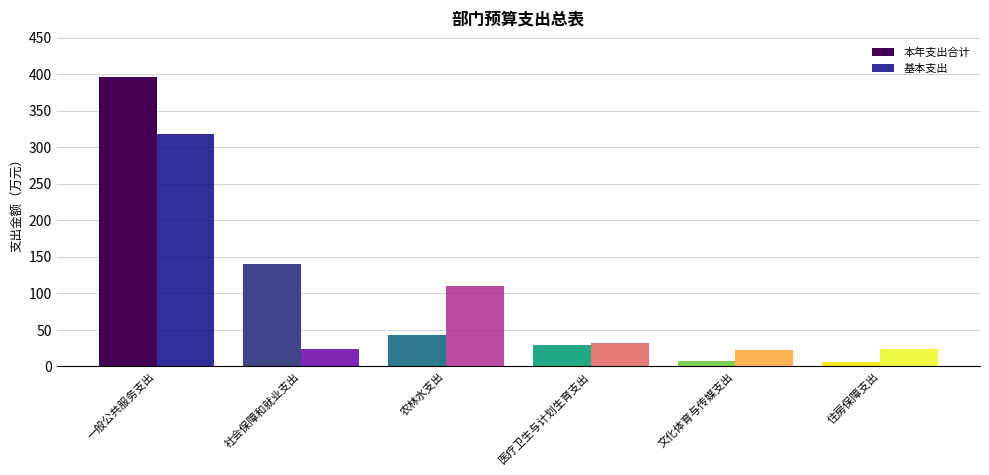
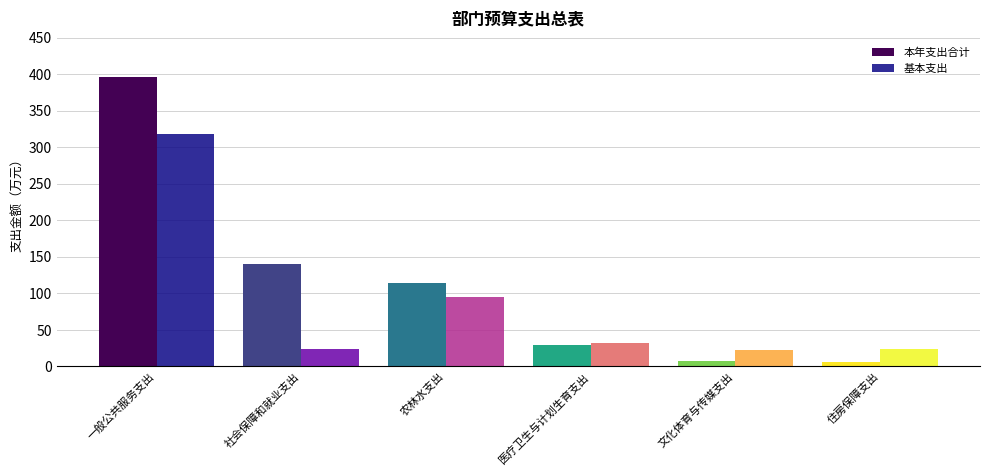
本年支出合计, 农林水支出: 40 -> 110
基本支出, 农林水支出: 110 -> 100
